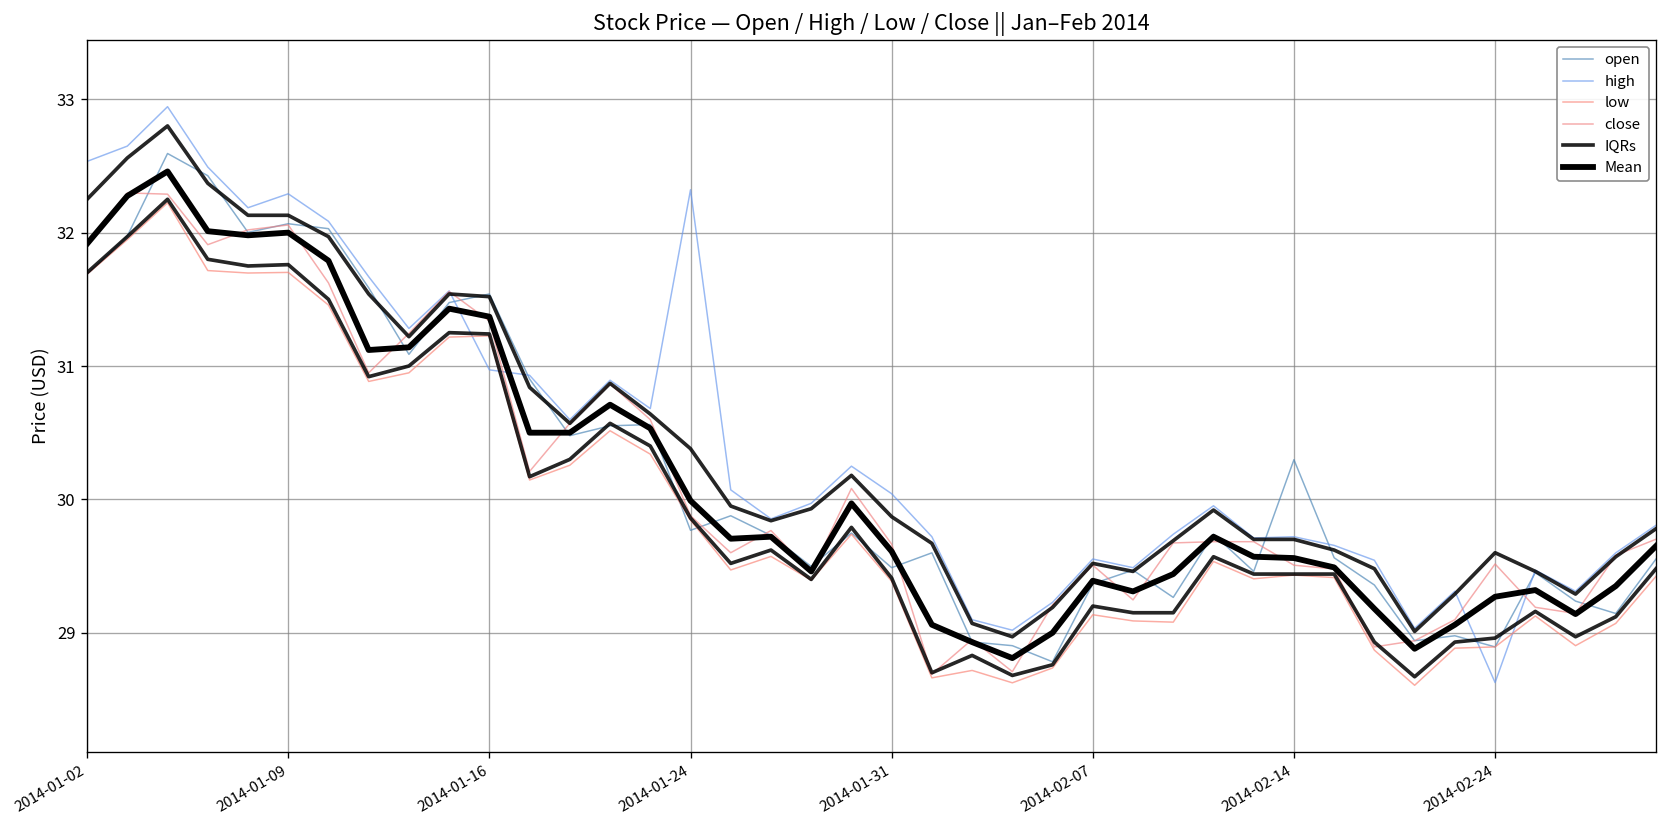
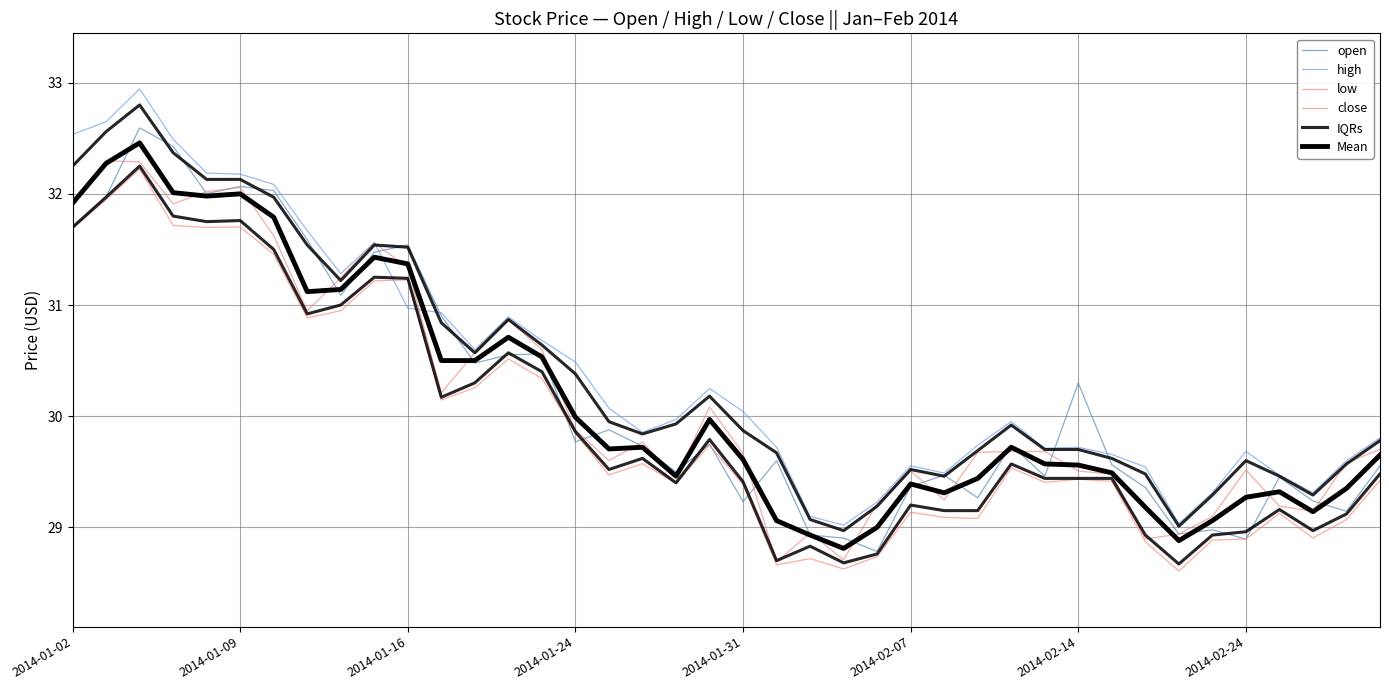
high, 2014-01-09: 32.29 -> 32.18
high, 2014-01-24: 32.32 -> 30.49
open, 2014-01-31: 29.49 -> 29.23
high, 2014-02-24: 28.63 -> 29.68
